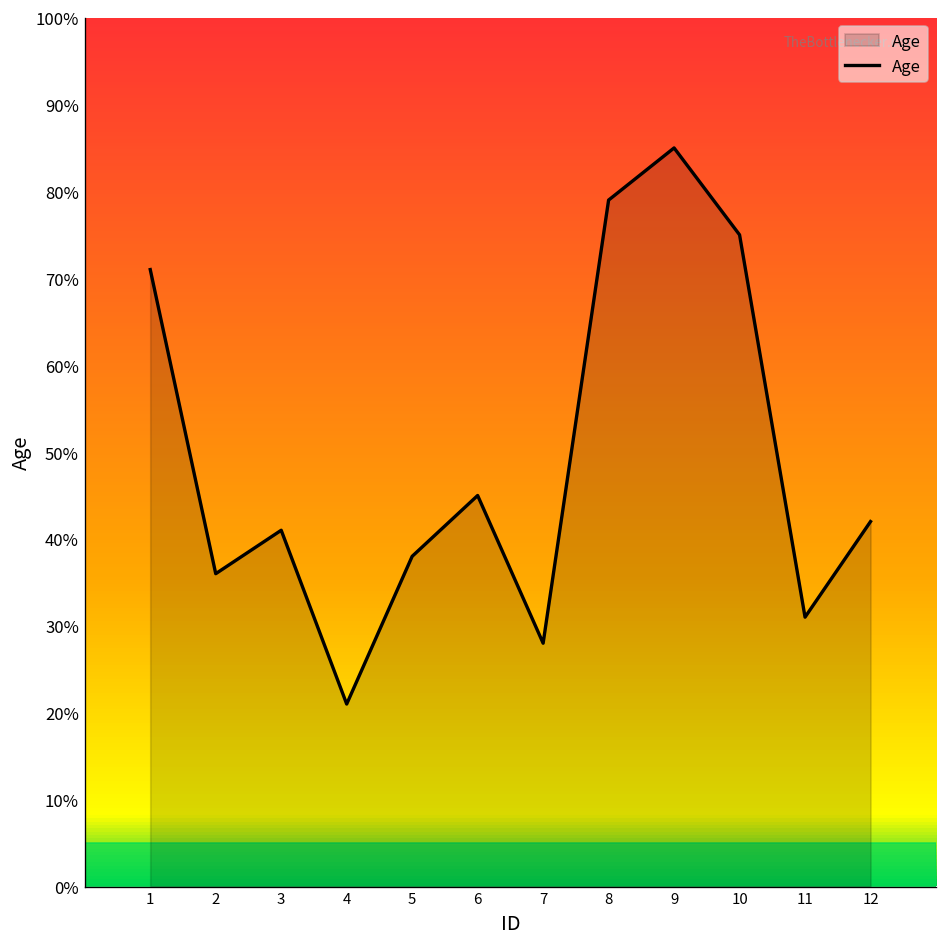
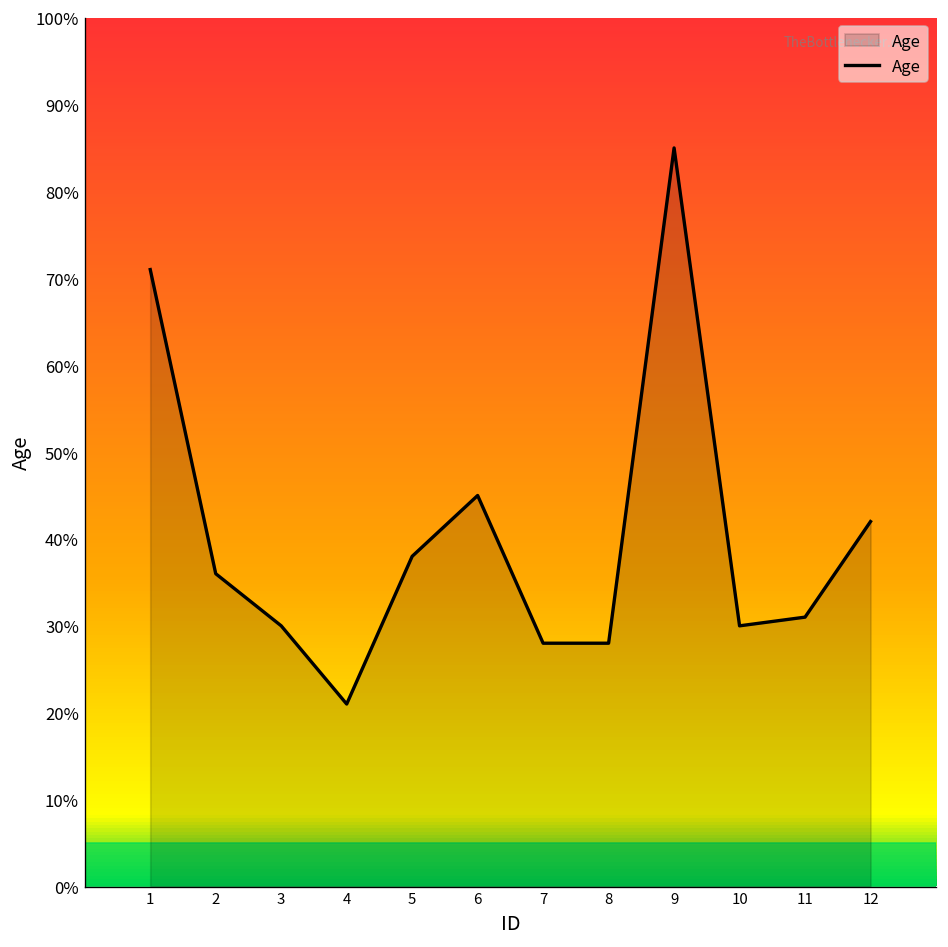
3: 41% -> 30%
8: 79% -> 28%
10: 75% -> 30%
